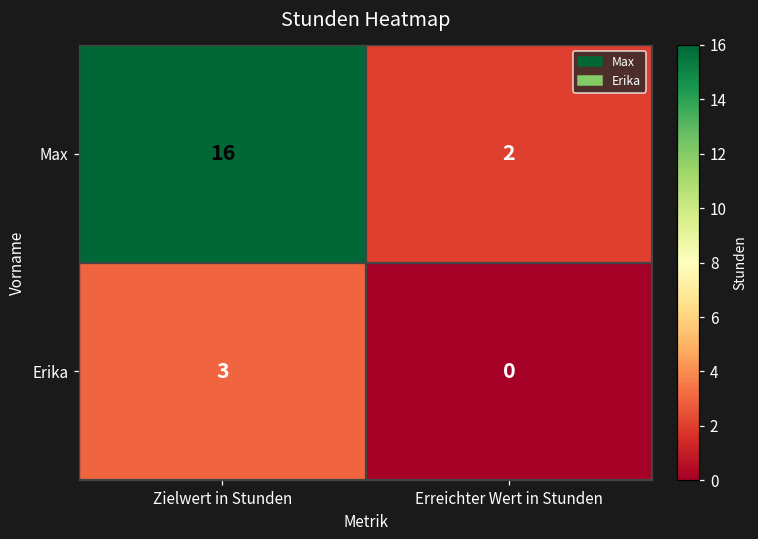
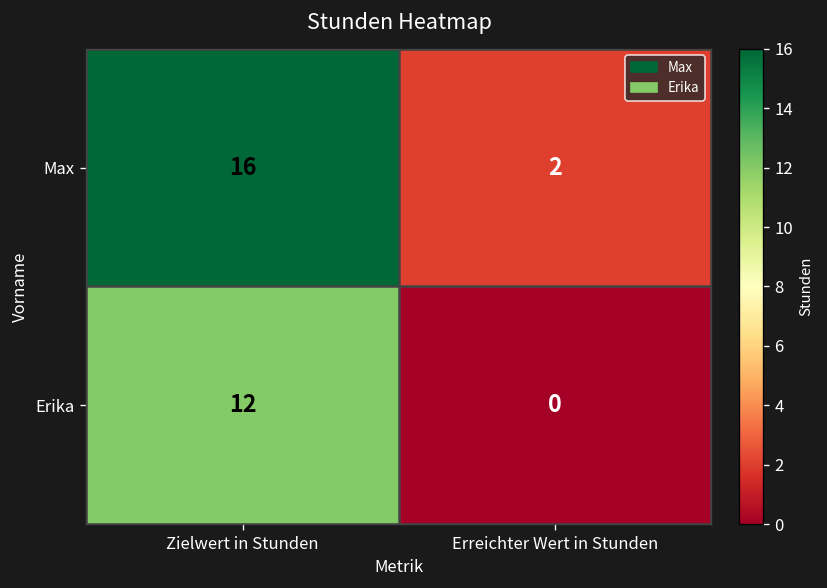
Erika, Zielwert in Stunden: 3 -> 12
